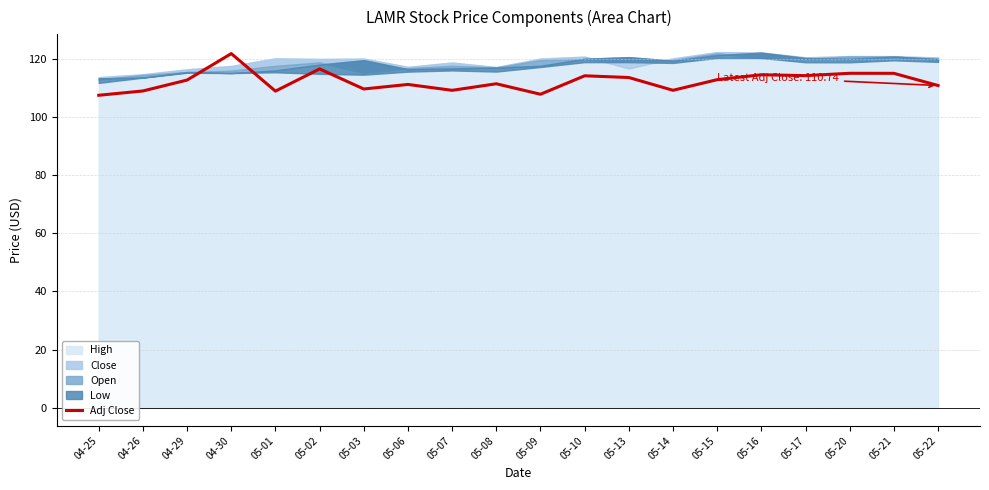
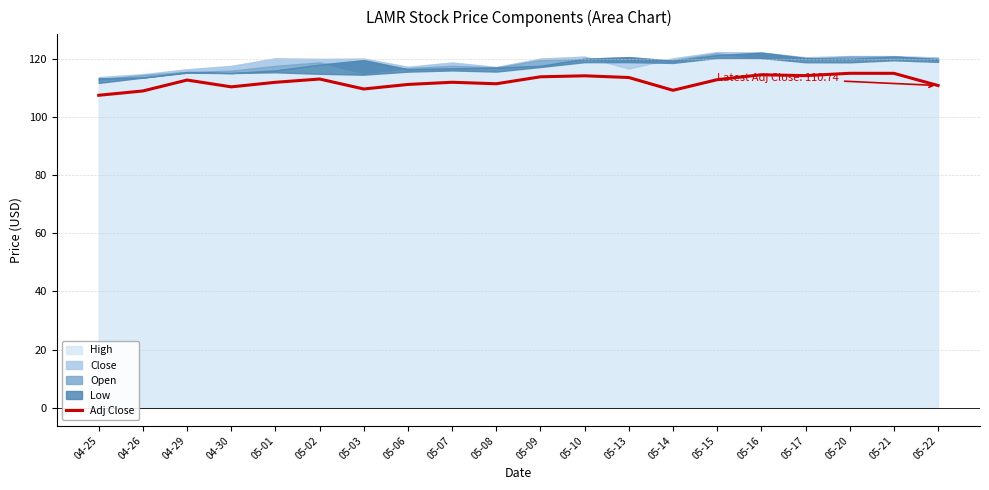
Adj Close, 04-30: 122 -> 110
Adj Close, 05-01: 109 -> 112
Adj Close, 05-02: 116 -> 113
Adj Close, 05-07: 109 -> 112
Adj Close, 05-09: 108 -> 114
